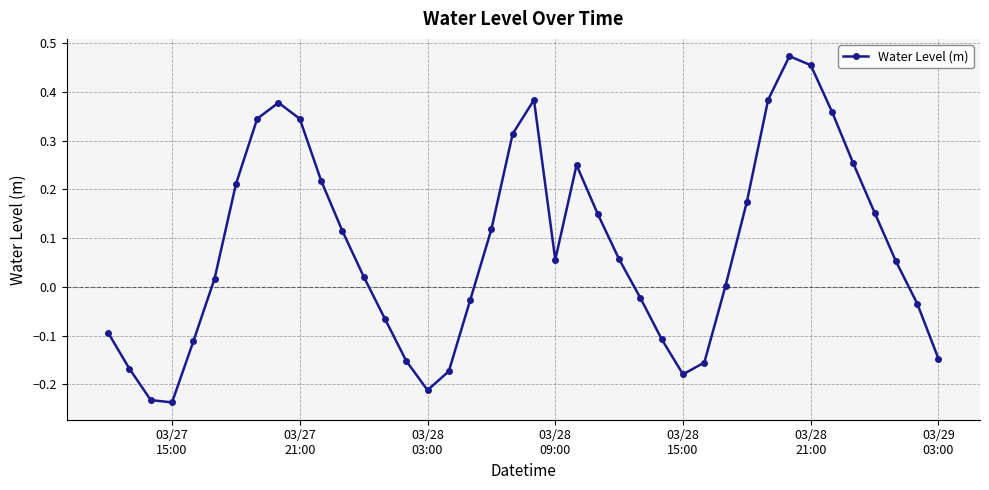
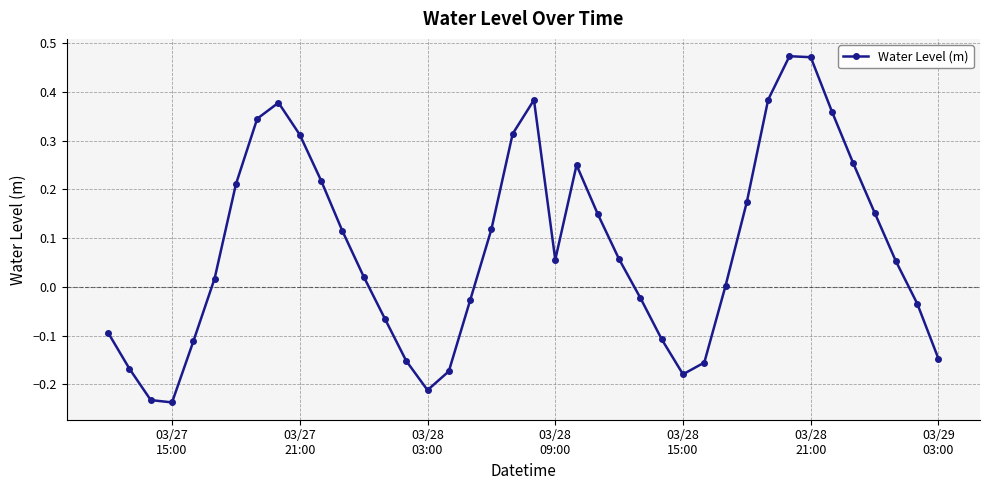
03/27 21:00: 0.34 -> 0.31
03/28 21:00: 0.46 -> 0.47
